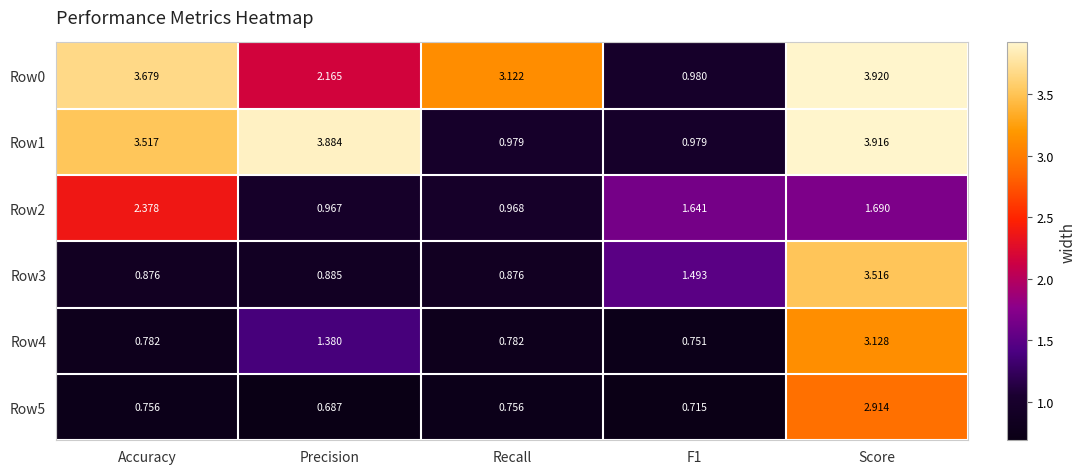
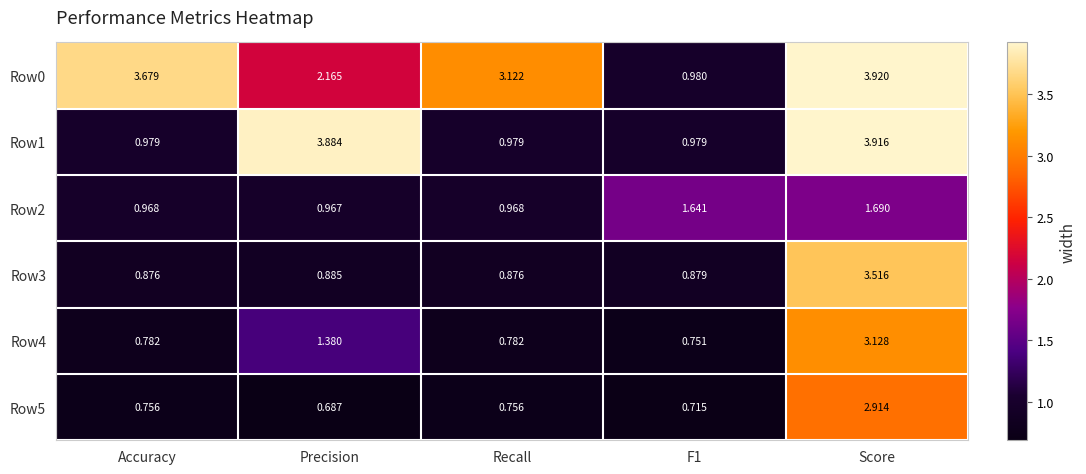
Row1, Accuracy: 3.517 -> 0.979
Row2, Accuracy: 2.378 -> 0.968
Row3, F1: 1.493 -> 0.879
